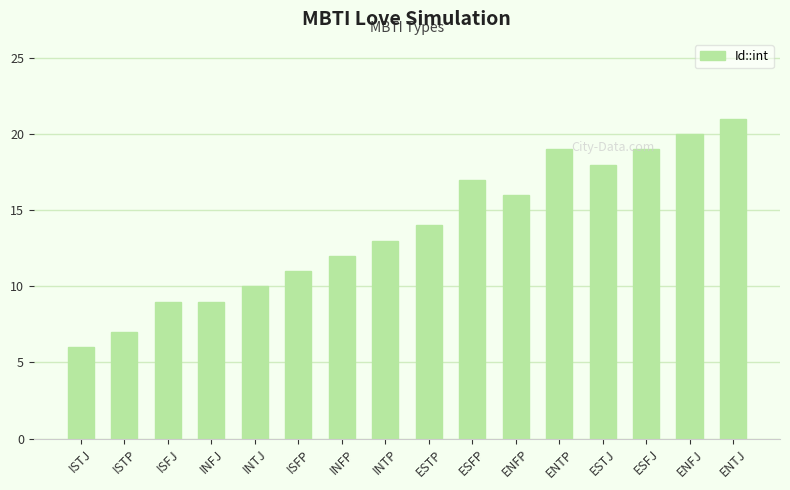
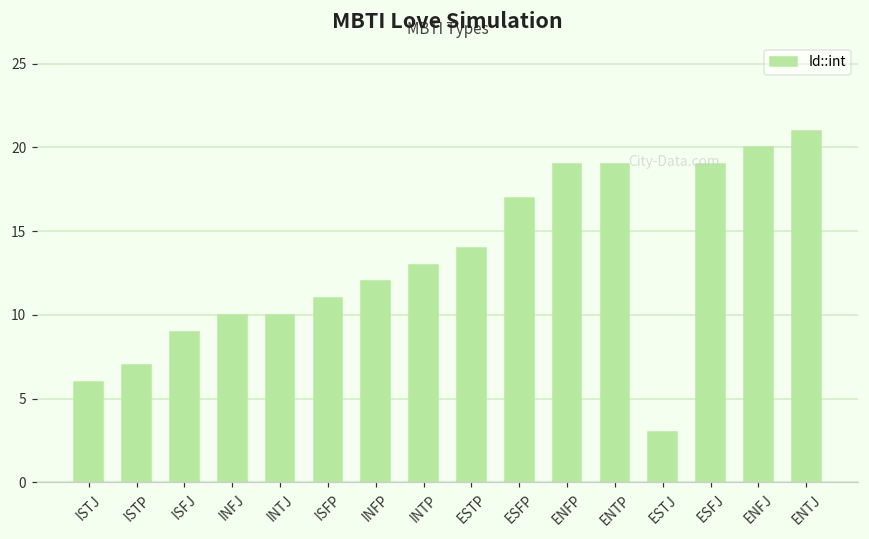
INFJ: 9 -> 10
ENFP: 16 -> 19
ESTJ: 18 -> 3
